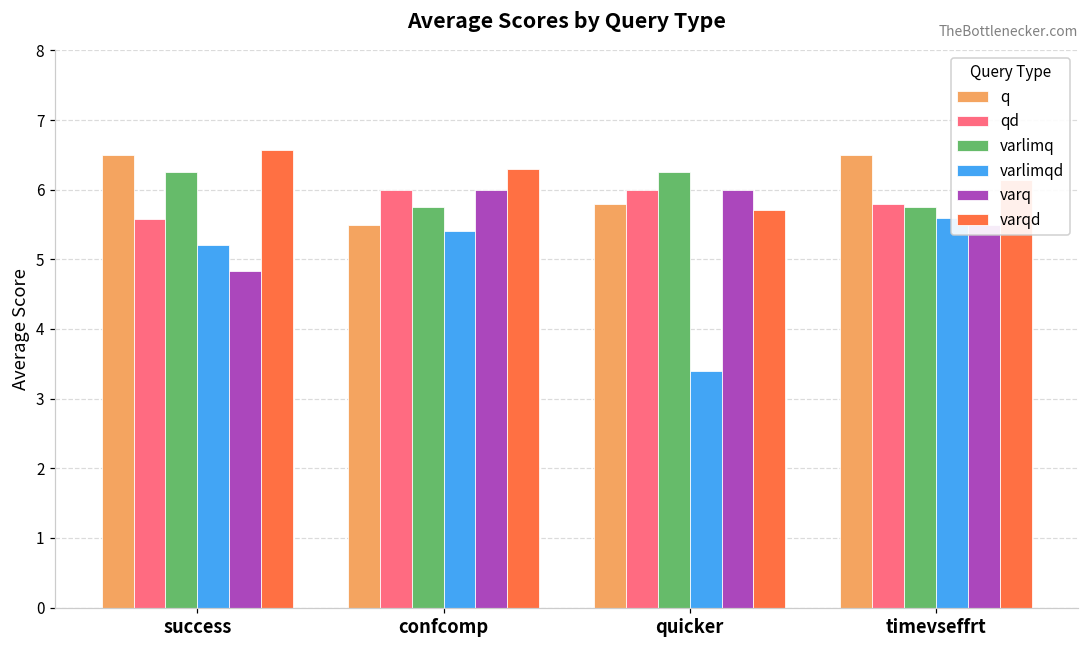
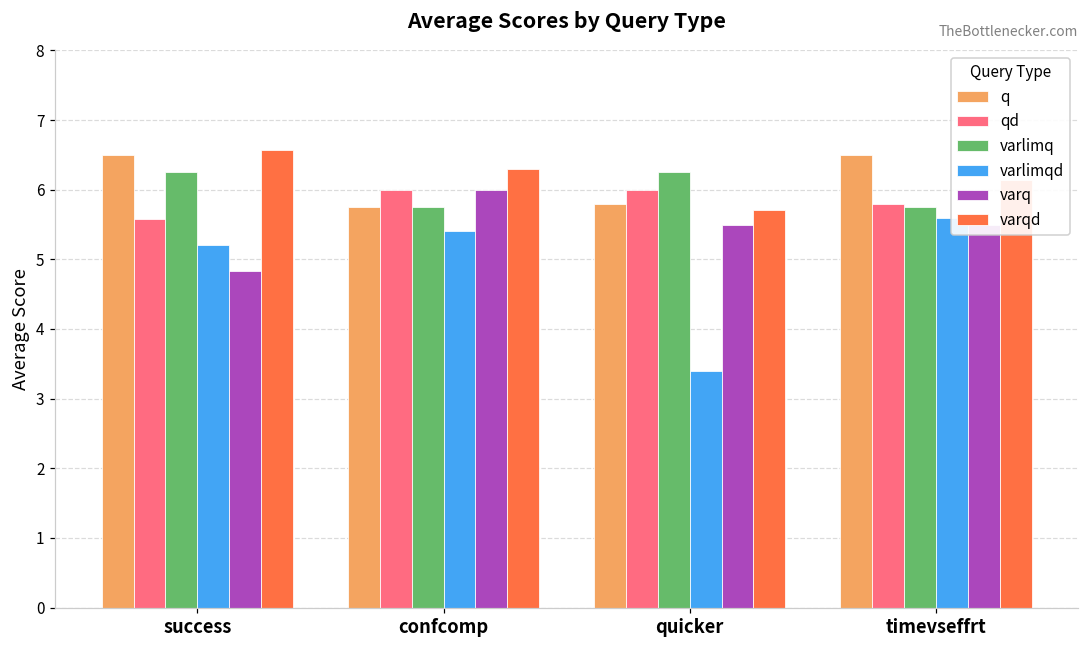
q, confcomp: 5.5 -> 5.8
varq, quicker: 6.0 -> 5.5
